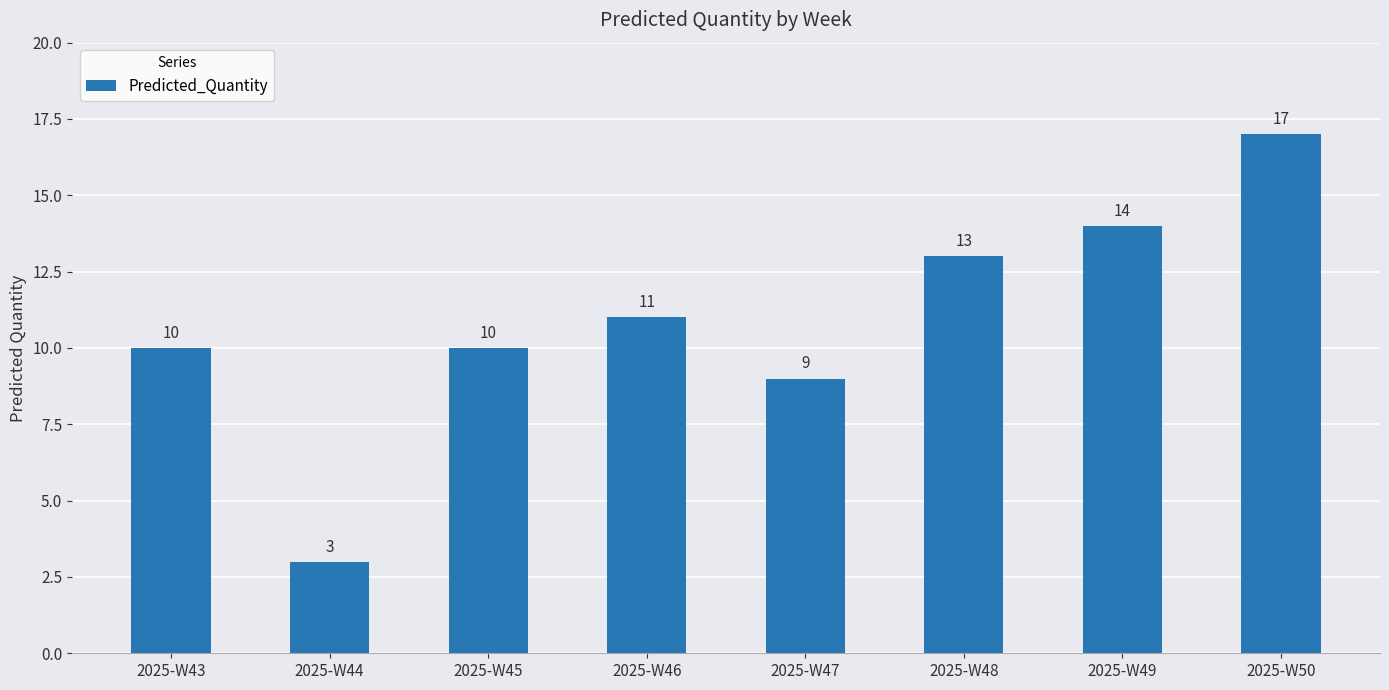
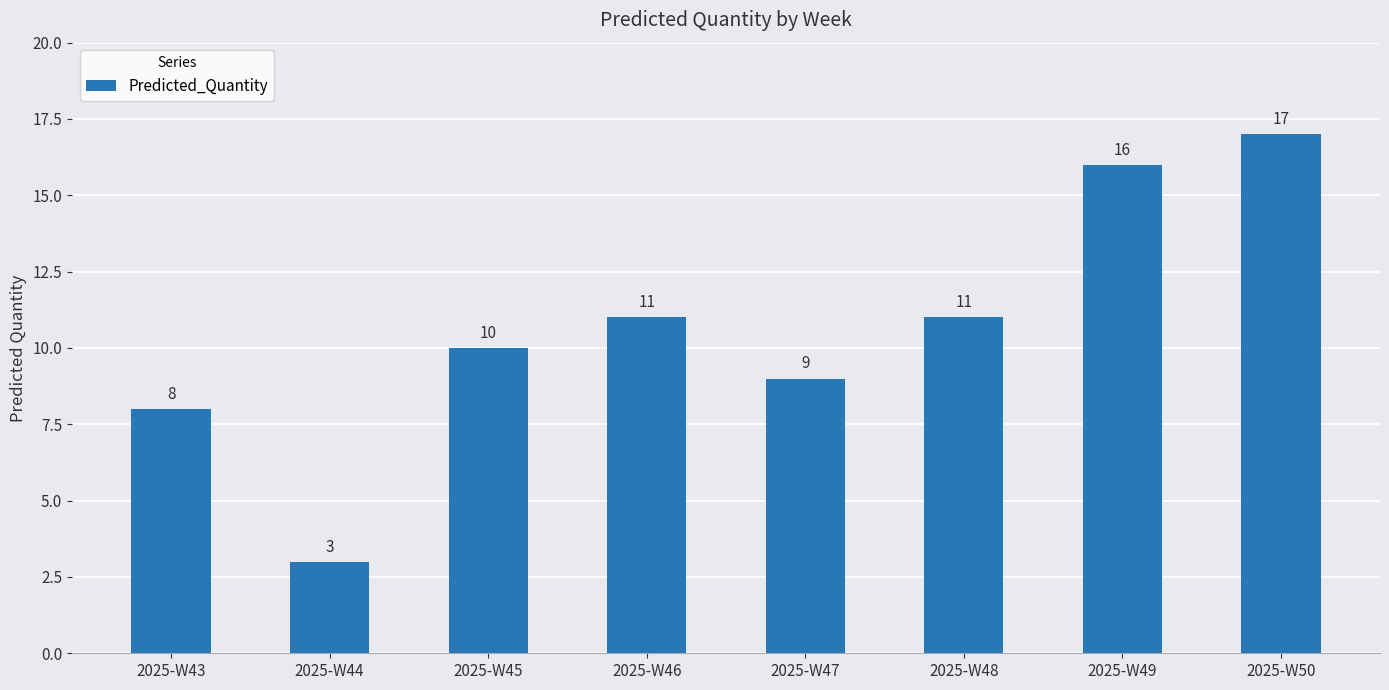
2025-W43: 10 -> 8
2025-W48: 13 -> 11
2025-W49: 14 -> 16
